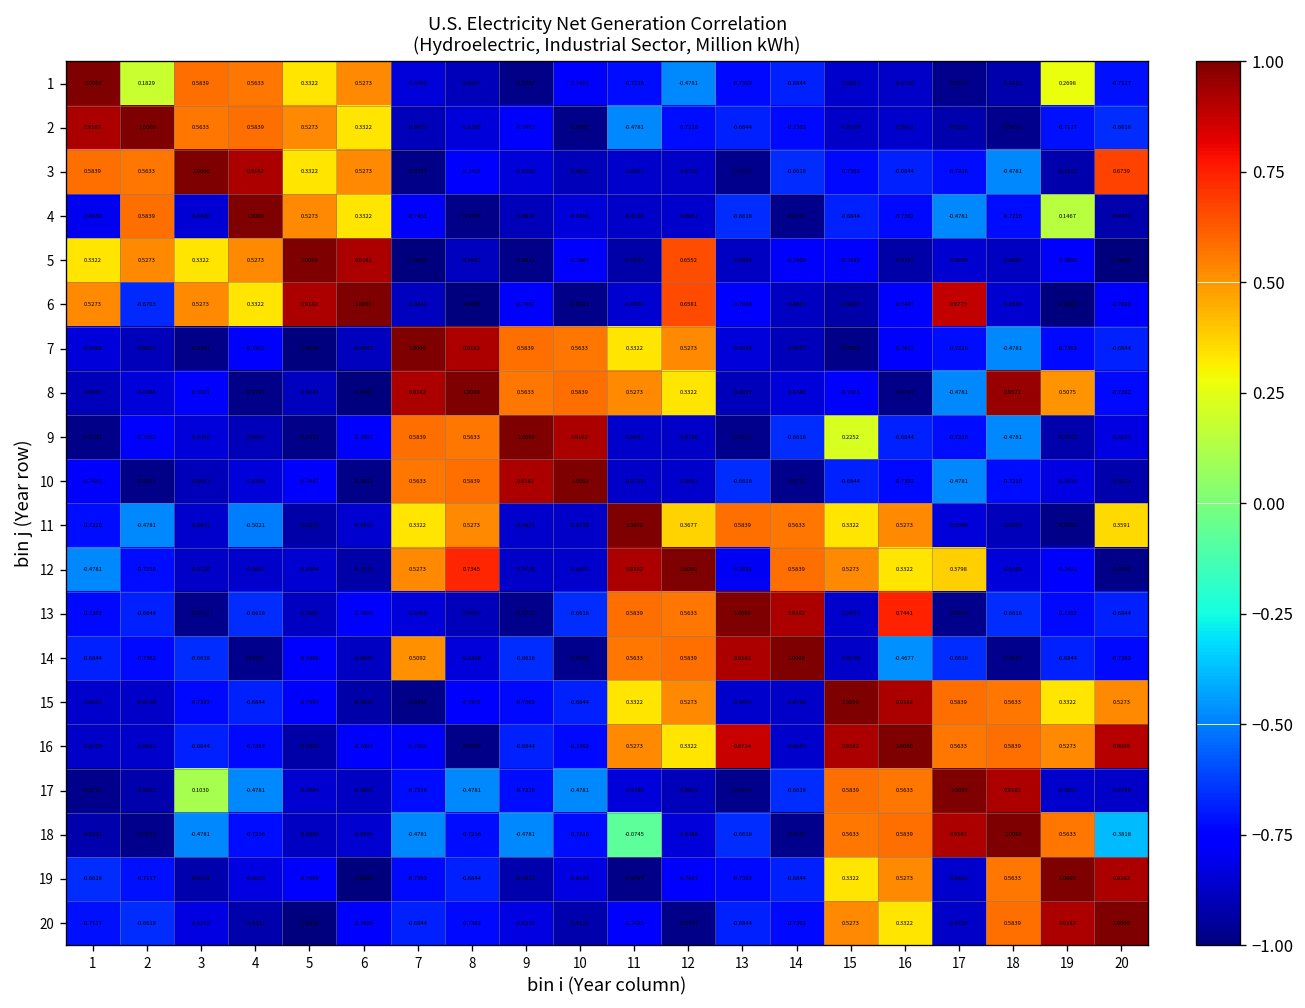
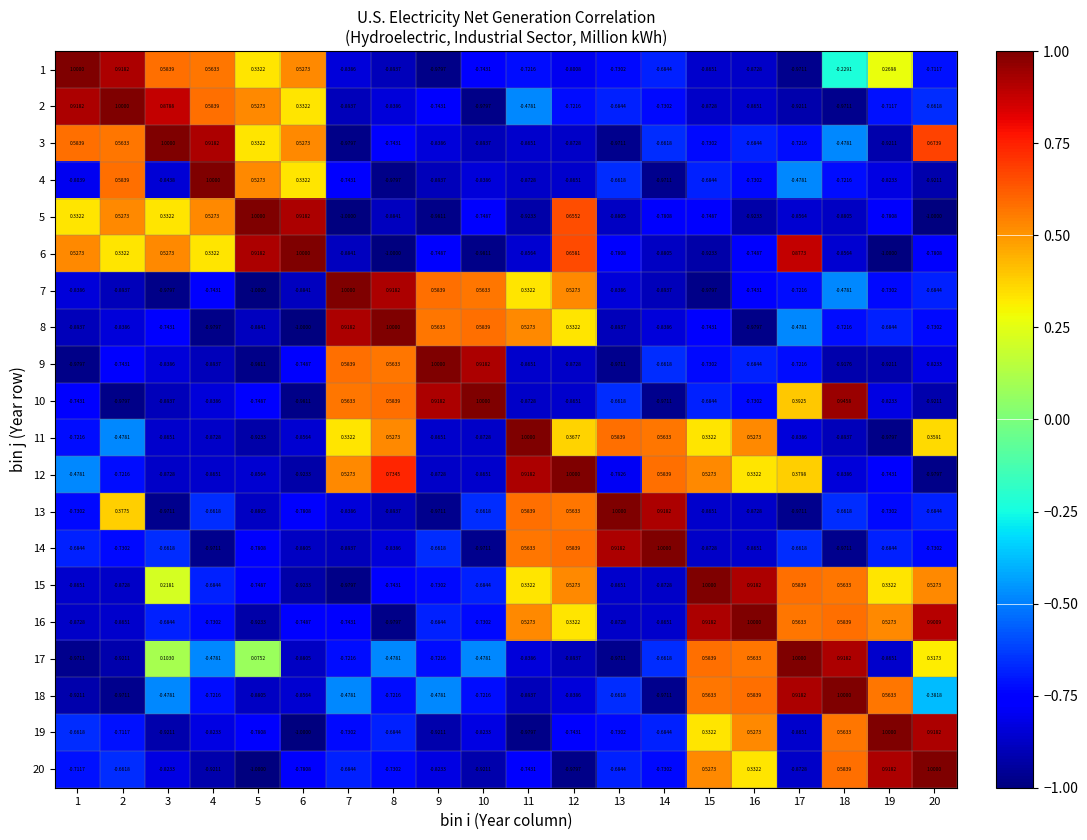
1, 2: 0.1829 -> 0.9182
1, 12: -0.4781 -> -0.8008
1, 18: -0.9211 -> -0.2291
2, 3: 0.5633 -> 0.8788
4, 19: 0.1467 -> -0.8233
6, 2: -0.6703 -> 0.3322
8, 18: 0.9571 -> -0.7216
8, 19: 0.5075 -> -0.6844
9, 15: 0.2252 -> -0.7302
9, 18: -0.4781 -> -0.9176
10, 17: -0.4781 -> 0.3925
10, 18: -0.7216 -> 0.9458
11, 4: -0.5021 -> -0.8728
13, 2: -0.6844 -> 0.3775
13, 16: 0.7441 -> -0.8728
14, 7: 0.5092 -> -0.8937
14, 16: -0.4677 -> -0.8651
15, 3: -0.7302 -> 0.2181
16, 13: 0.8714 -> -0.8728
17, 5: -0.8564 -> 0.0752
17, 20: -0.8728 -> 0.3173
18, 11: -0.0745 -> -0.8937
